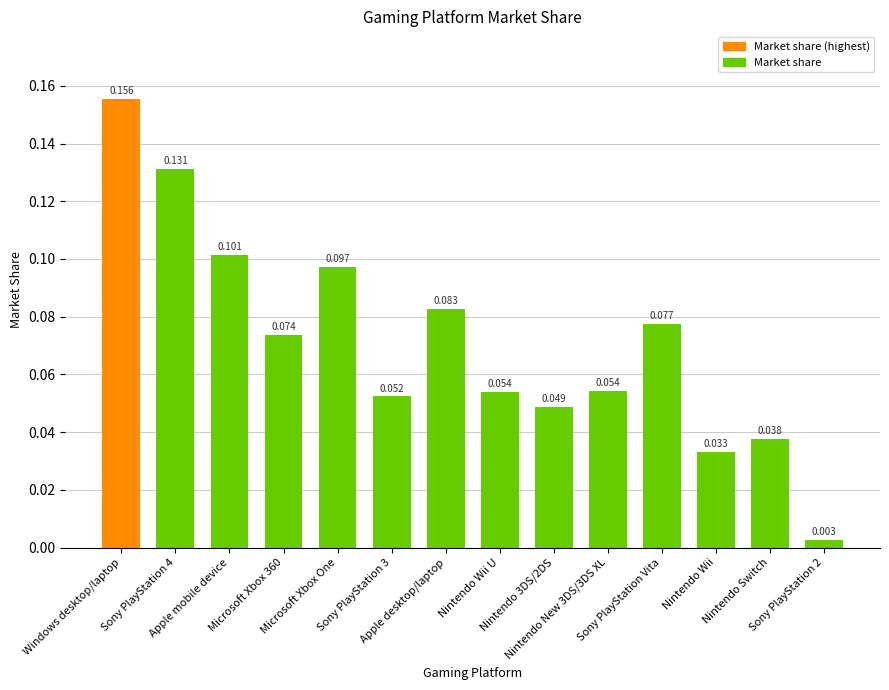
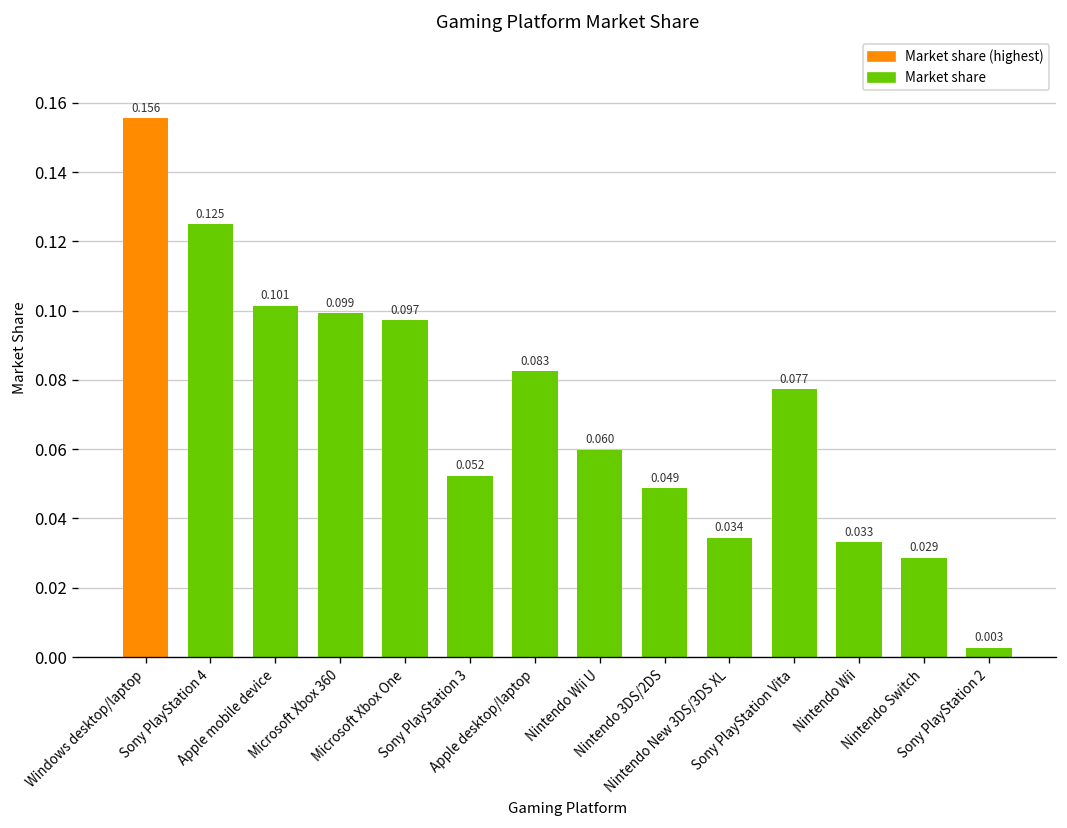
Sony PlayStation 4: 0.131 -> 0.125
Microsoft Xbox 360: 0.074 -> 0.099
Nintendo Wii U: 0.054 -> 0.060
Nintendo New 3DS/3DS XL: 0.054 -> 0.034
Nintendo Switch: 0.038 -> 0.029
